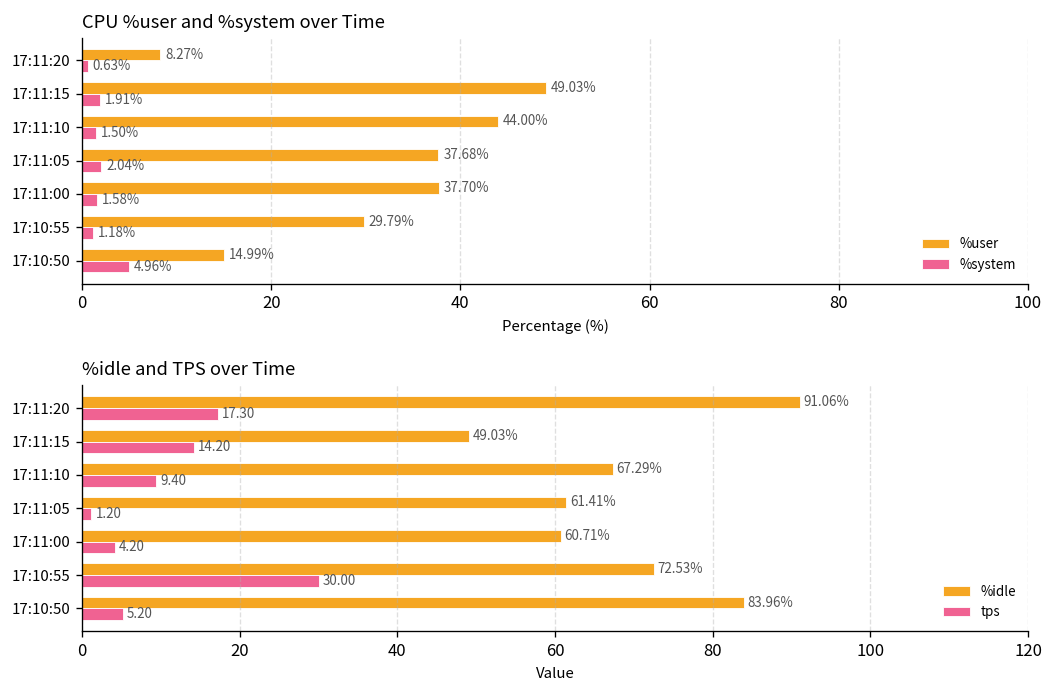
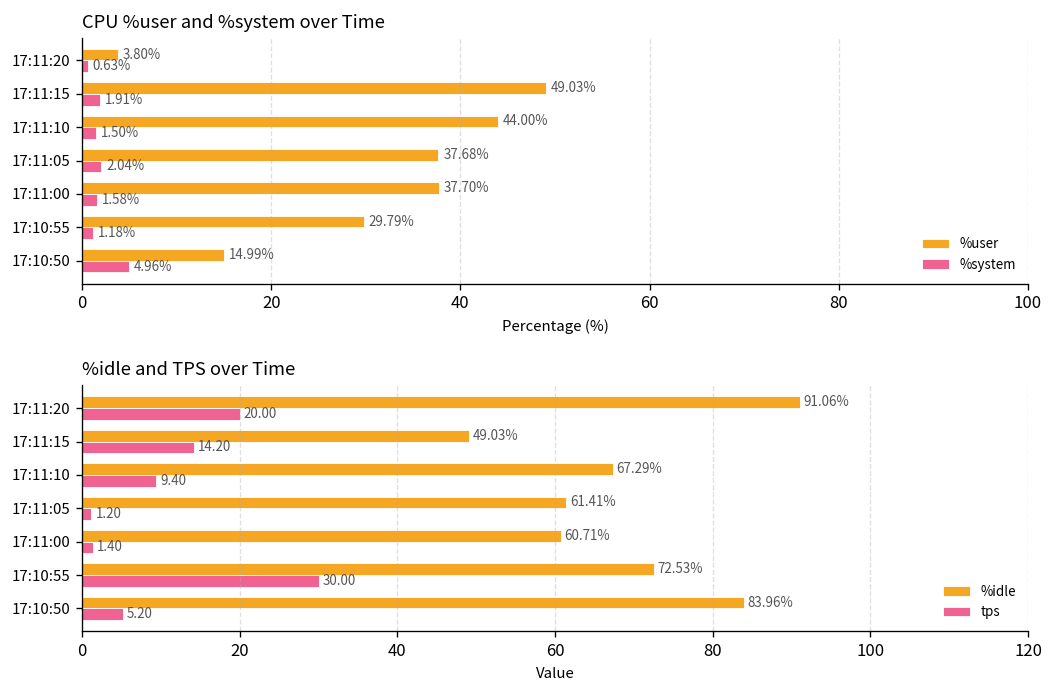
CPU %user and %system over Time, %user, 17:11:20: 8.27% -> 3.80%
%idle and TPS over Time, tps, 17:11:20: 17.30 -> 20.00
%idle and TPS over Time, tps, 17:11:00: 4.20 -> 1.40
